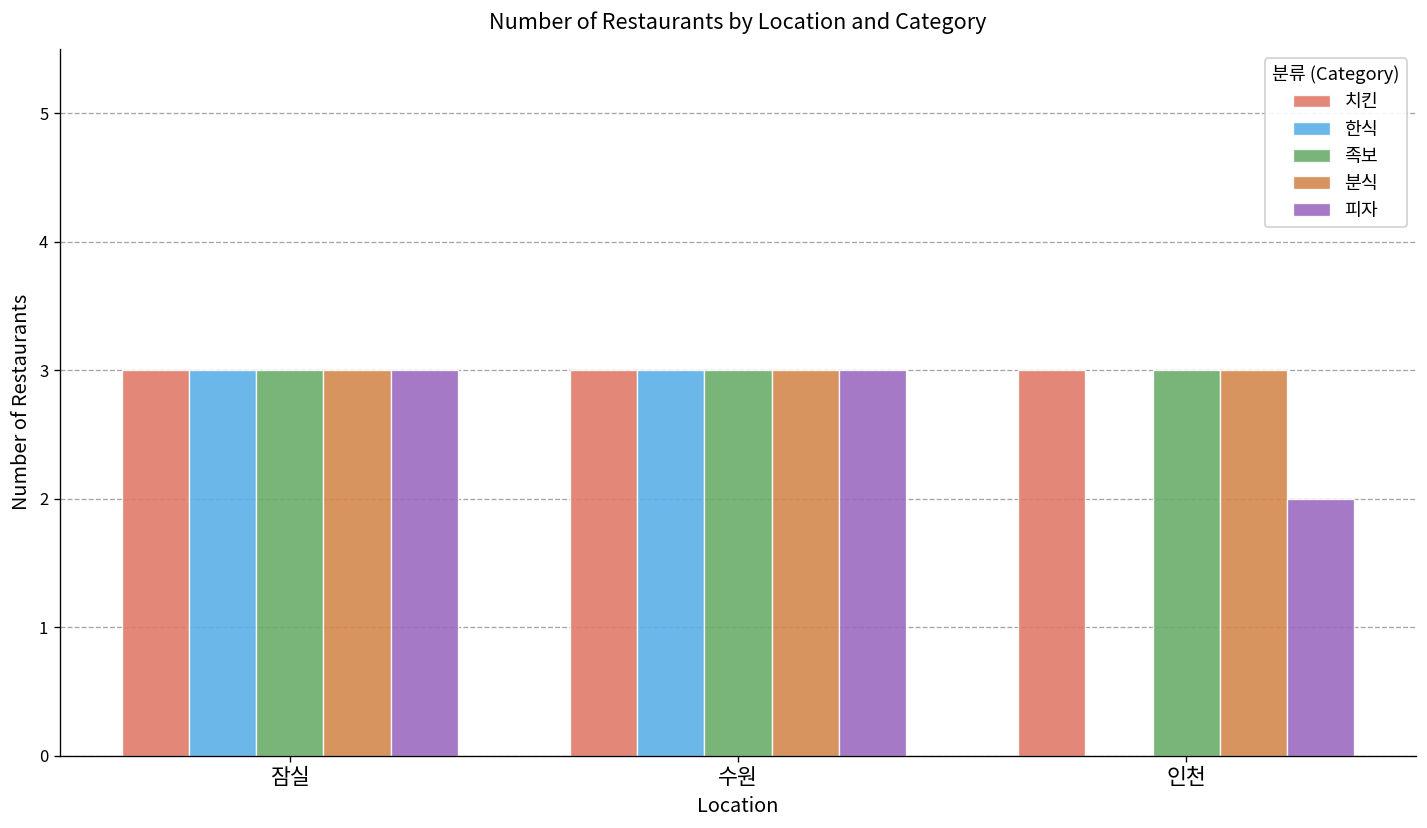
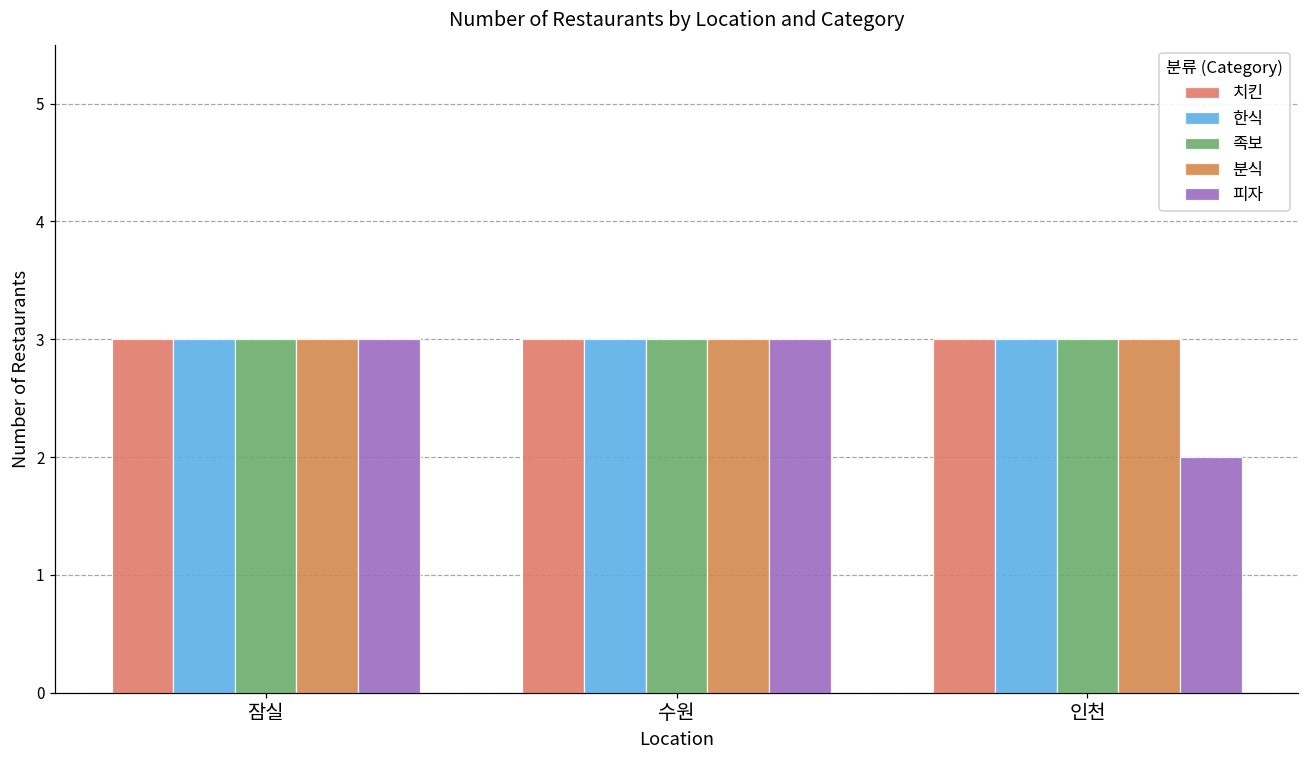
한식, 인천: 0 -> 3
